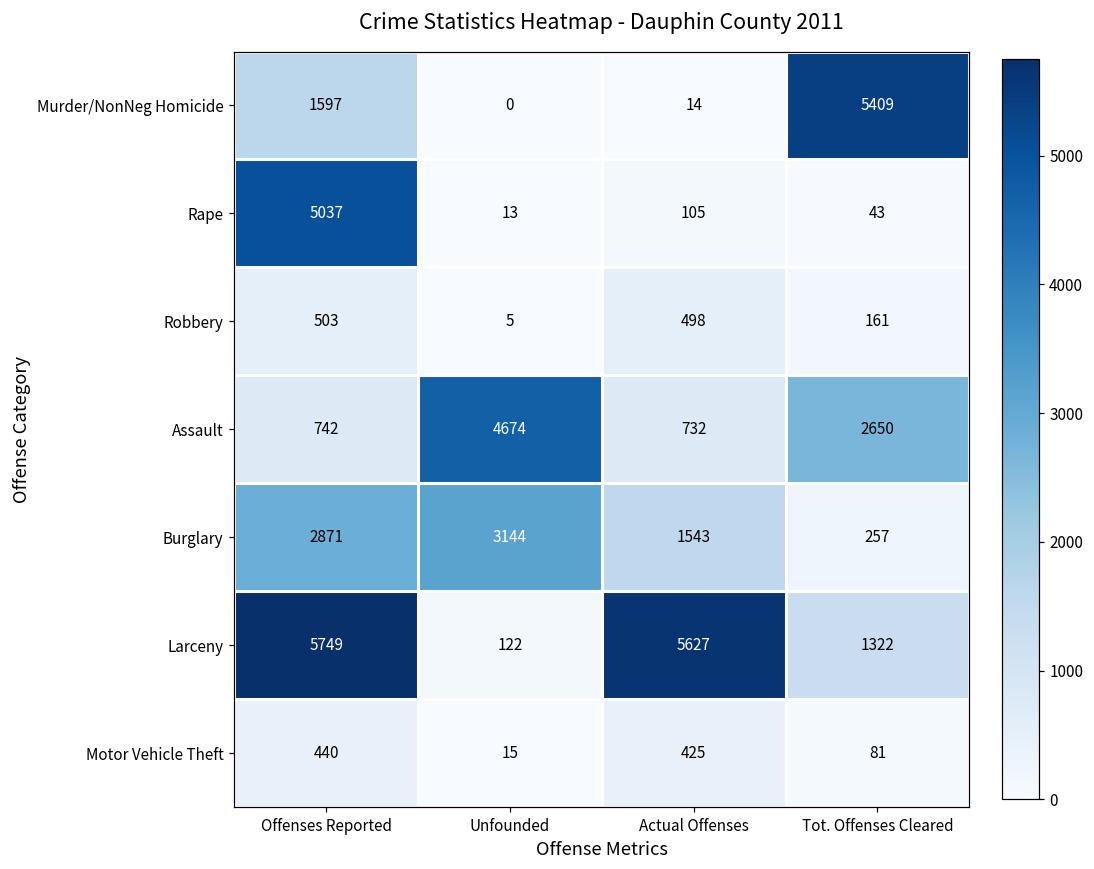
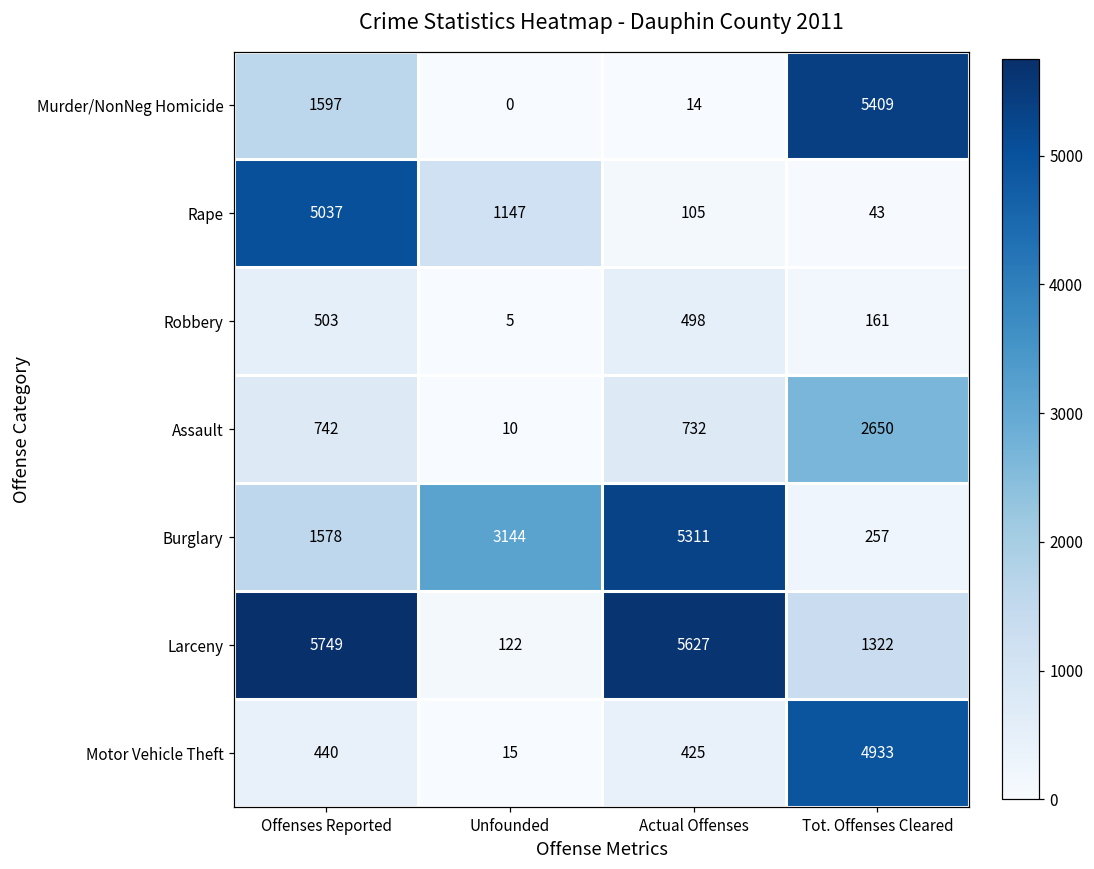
Rape, Unfounded: 13 -> 1147
Assault, Unfounded: 4674 -> 10
Burglary, Offenses Reported: 2871 -> 1578
Burglary, Actual Offenses: 1543 -> 5311
Motor Vehicle Theft, Tot. Offenses Cleared: 81 -> 4933
